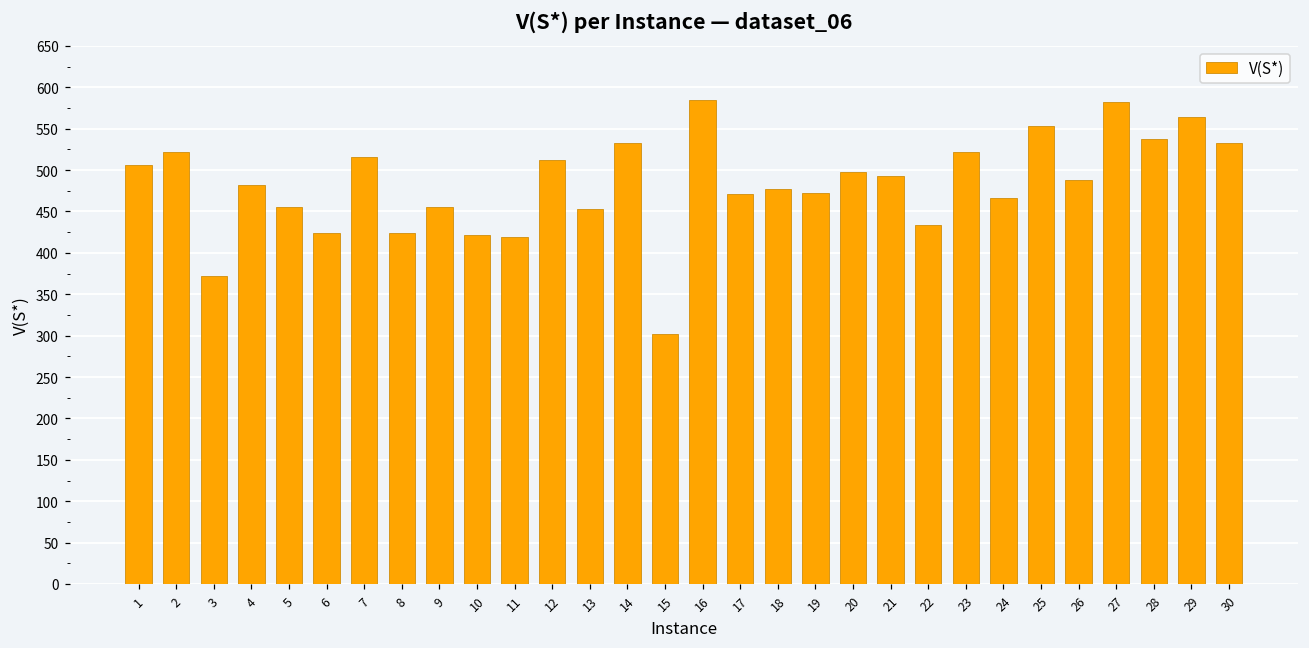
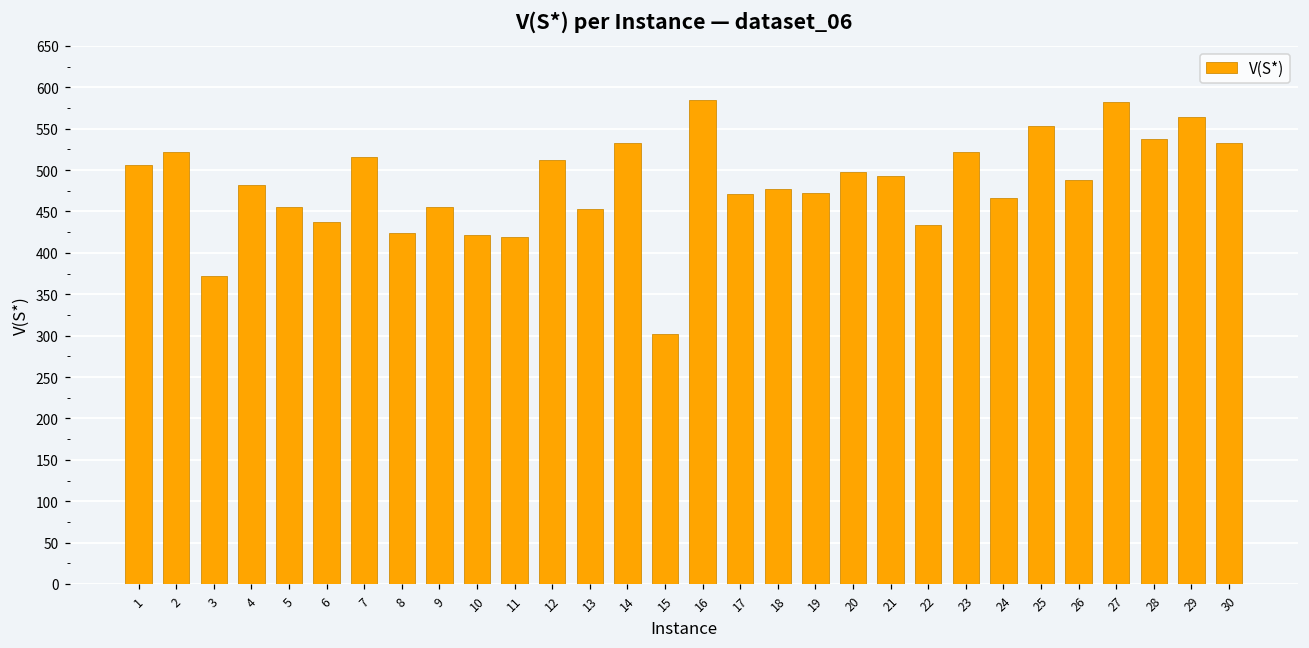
6: 420 -> 440
